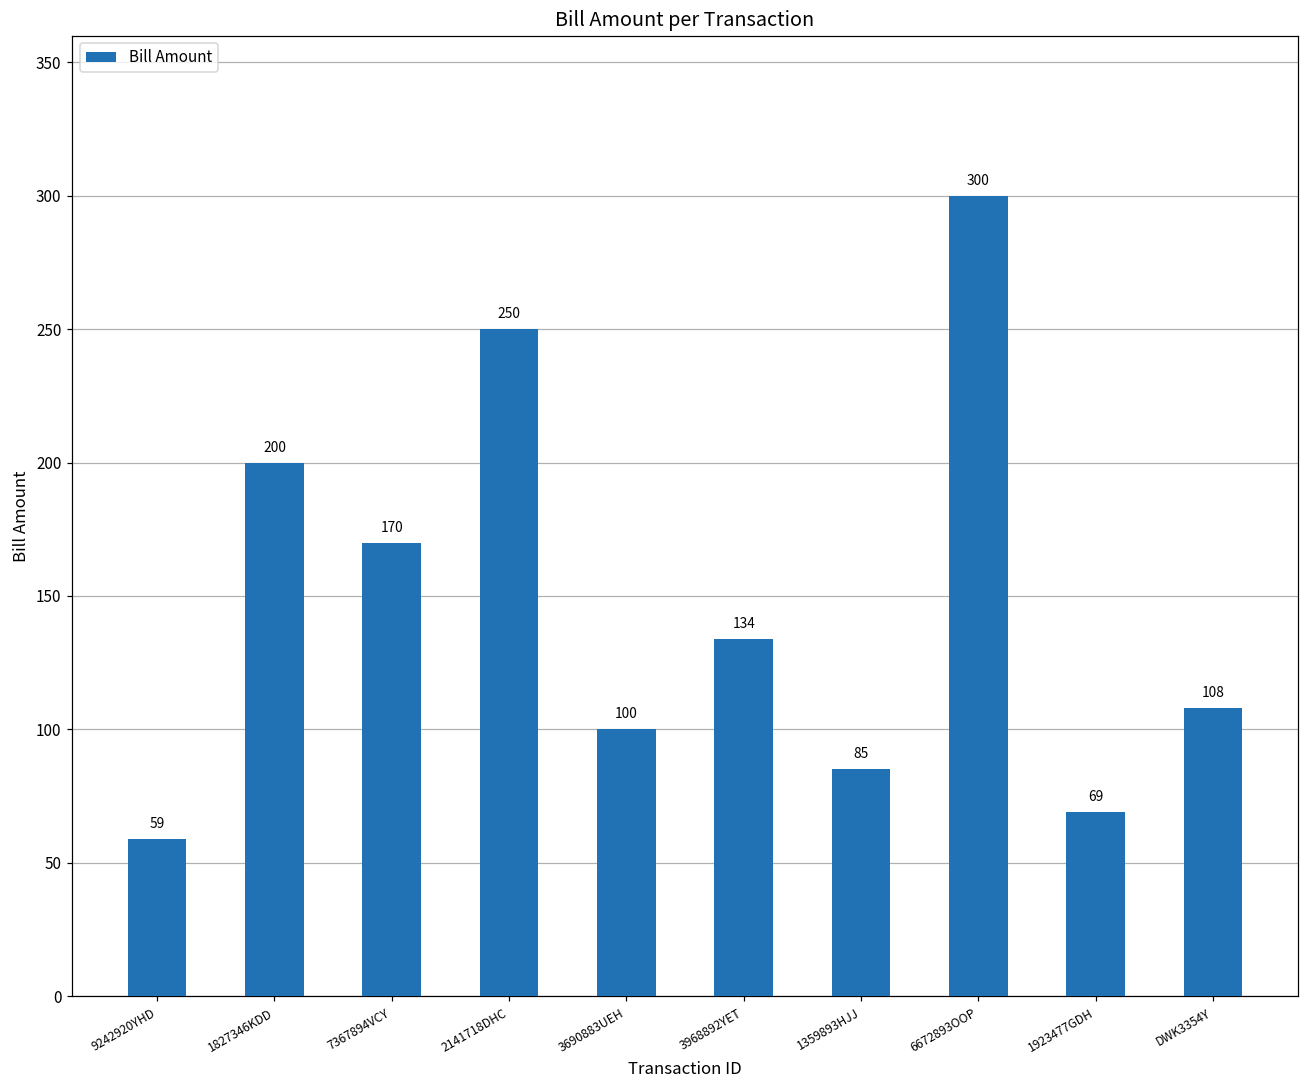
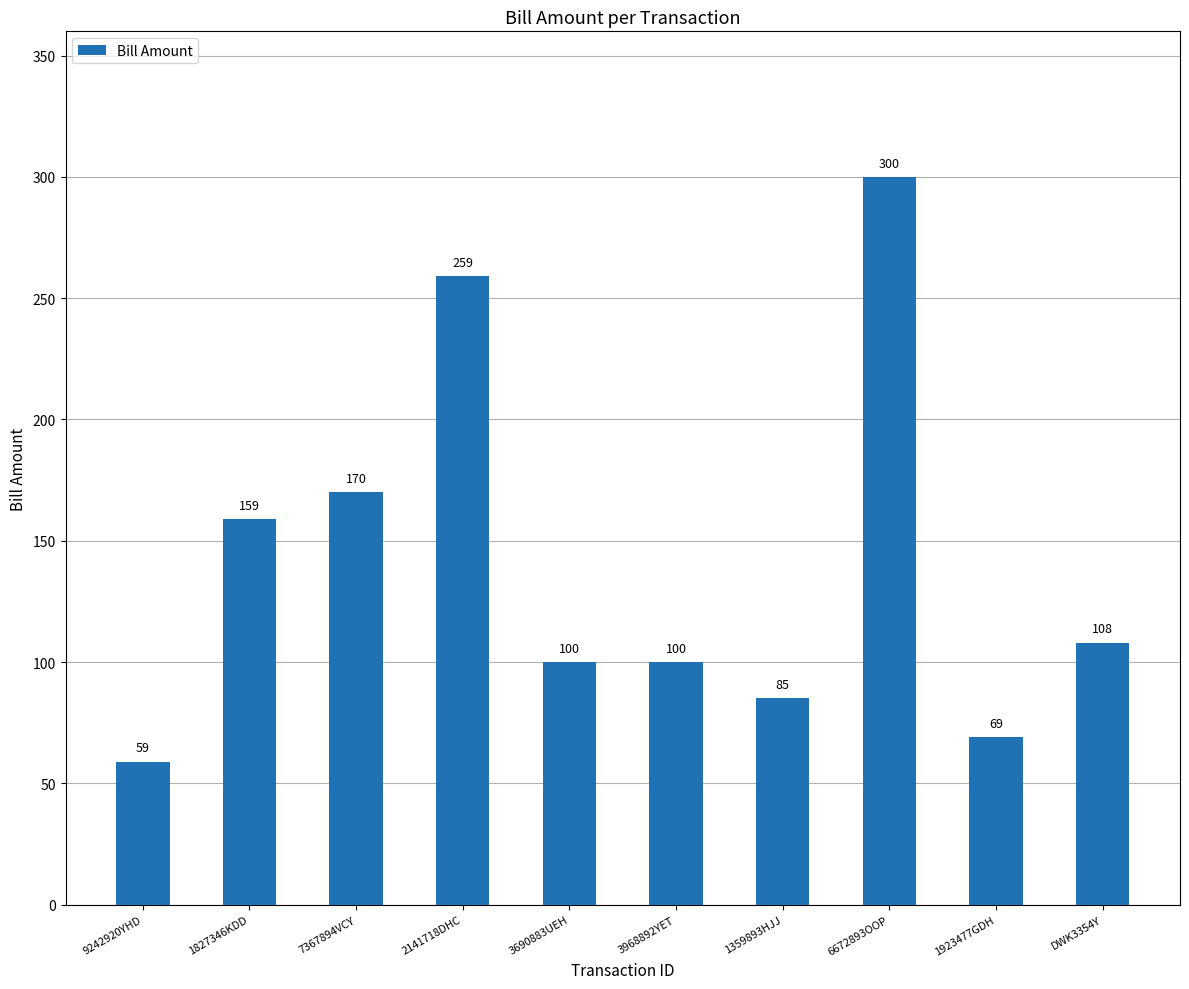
1827346KDD: 200 -> 159
2141718DHC: 250 -> 259
3968892YET: 134 -> 100
